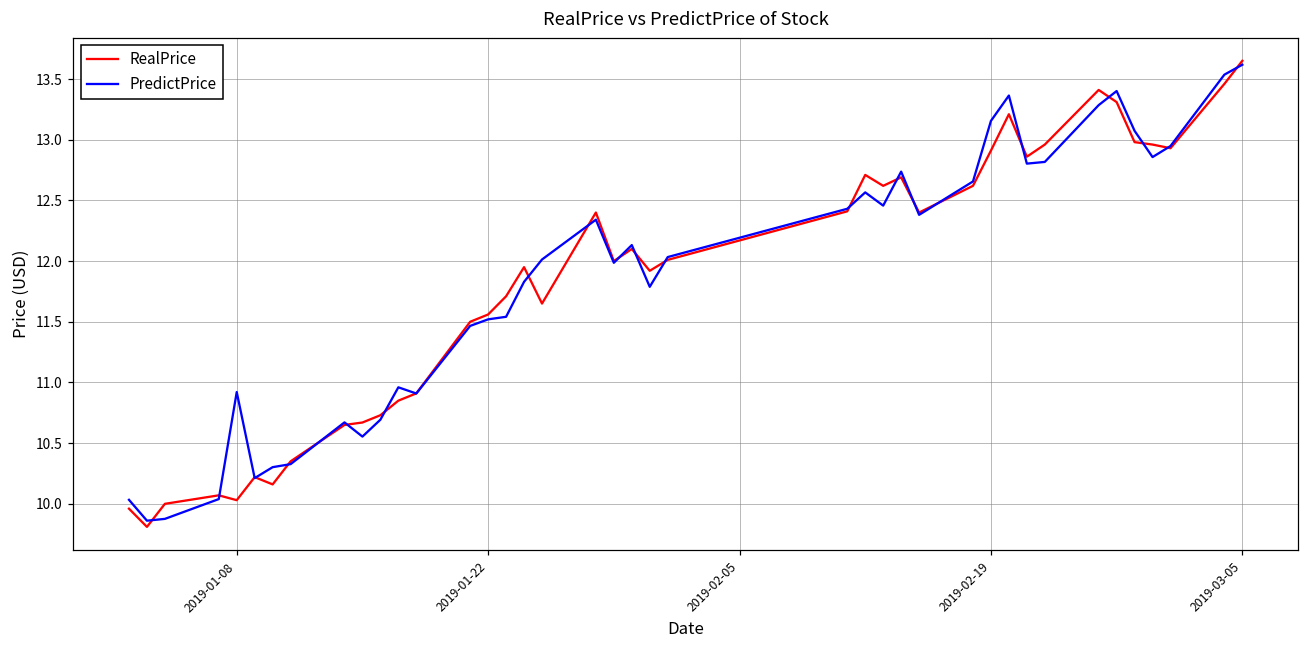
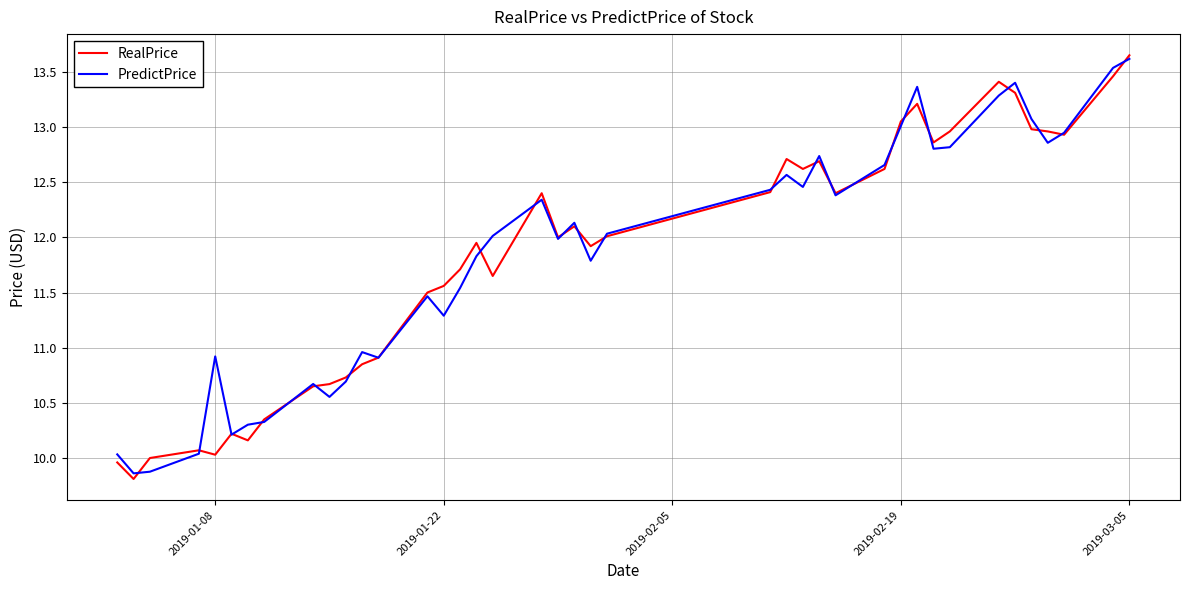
PredictPrice, 2019-01-22: 11.52 -> 11.29
RealPrice, 2019-02-19: 12.91 -> 13.05
PredictPrice, 2019-02-19: 13.16 -> 13.01
